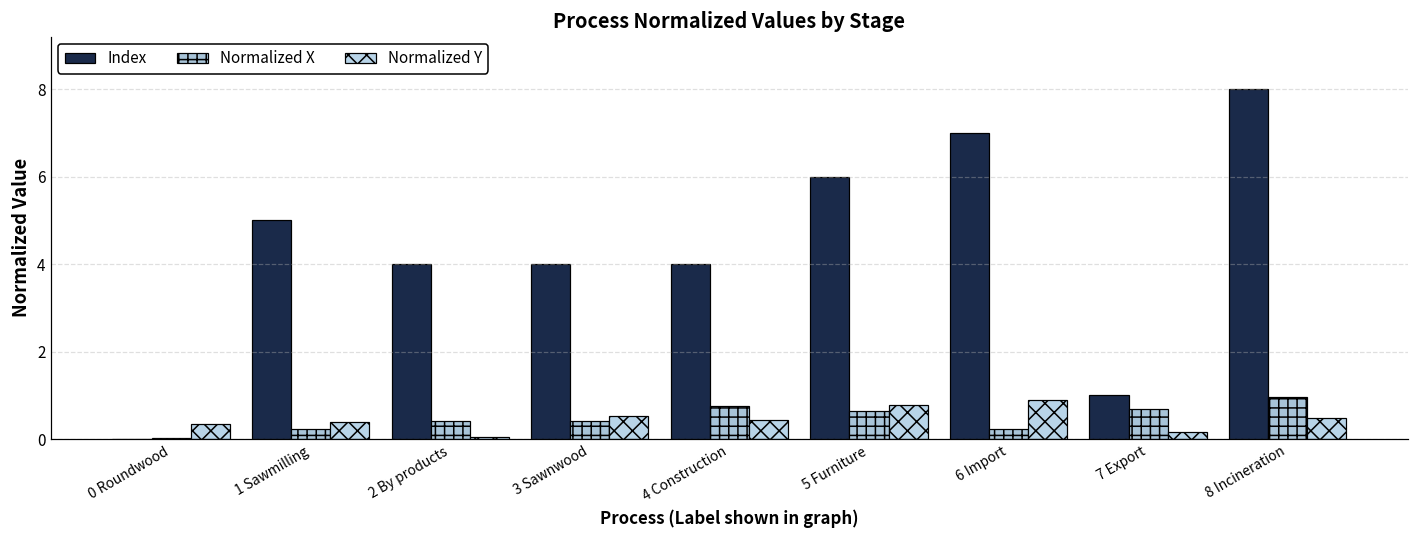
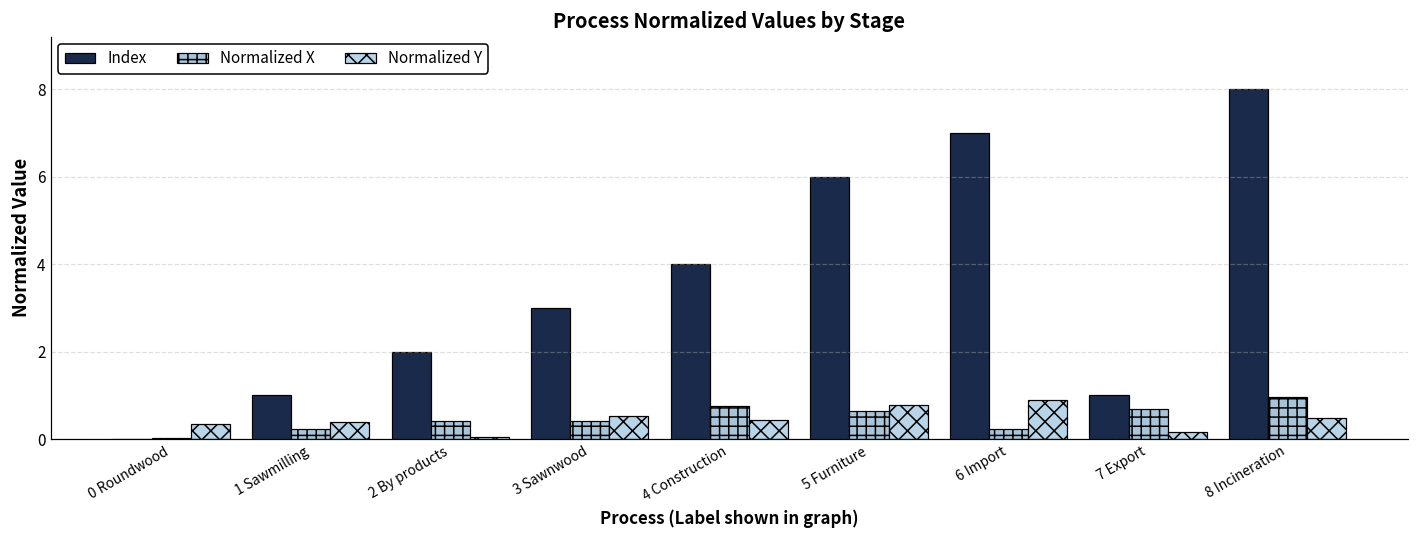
Index, 1 Sawmilling: 5 -> 1
Index, 2 By products: 4 -> 2
Index, 3 Sawnwood: 4 -> 3
